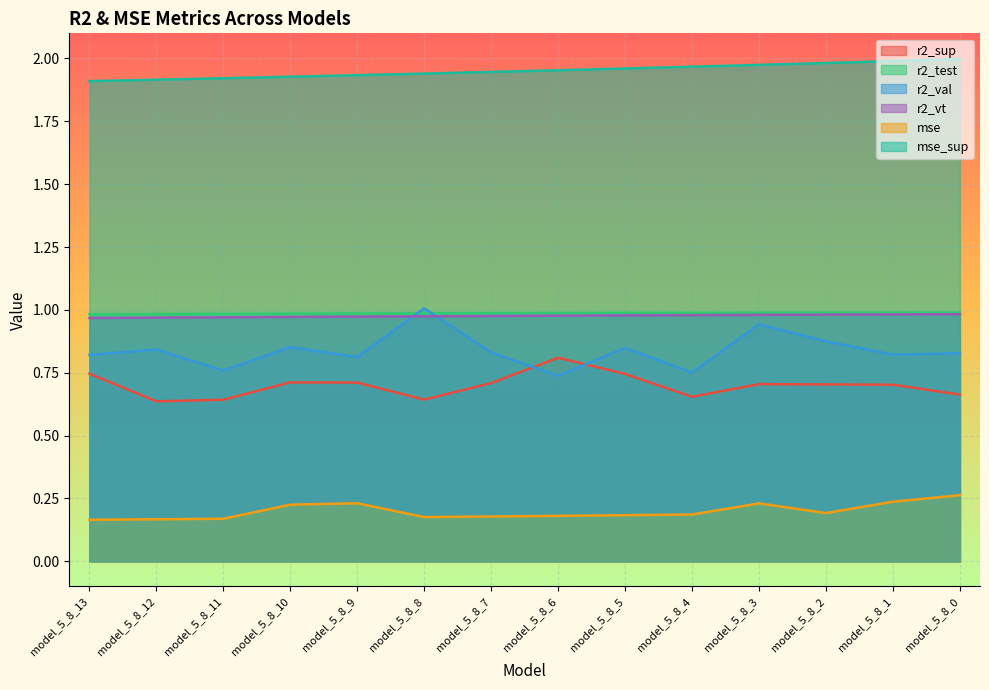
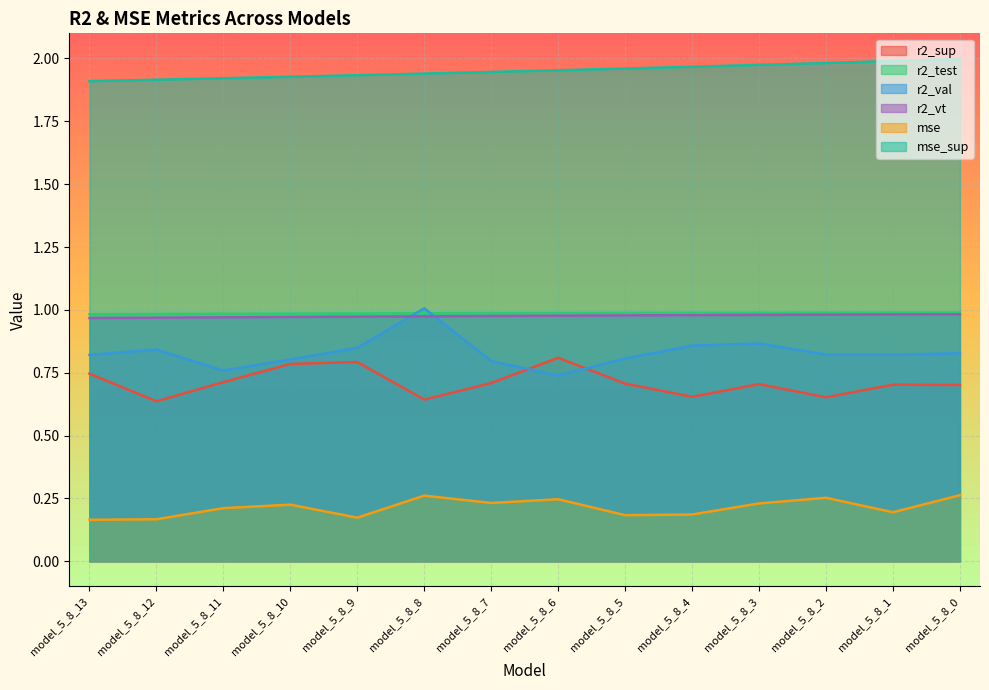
r2_sup, model_5_8_11: 0.64 -> 0.71
mse, model_5_8_11: 0.17 -> 0.21
r2_sup, model_5_8_10: 0.71 -> 0.78
r2_val, model_5_8_10: 0.85 -> 0.80
r2_sup, model_5_8_9: 0.71 -> 0.79
r2_val, model_5_8_9: 0.81 -> 0.85
mse, model_5_8_9: 0.23 -> 0.17
mse, model_5_8_8: 0.18 -> 0.26
r2_val, model_5_8_7: 0.83 -> 0.80
mse, model_5_8_7: 0.18 -> 0.23
mse, model_5_8_6: 0.18 -> 0.25
r2_sup, model_5_8_5: 0.75 -> 0.71
r2_val, model_5_8_5: 0.85 -> 0.81
r2_val, model_5_8_4: 0.75 -> 0.86
r2_val, model_5_8_3: 0.94 -> 0.87
r2_sup, model_5_8_2: 0.70 -> 0.65
r2_val, model_5_8_2: 0.87 -> 0.82
mse, model_5_8_2: 0.19 -> 0.25
mse, model_5_8_1: 0.24 -> 0.20
r2_sup, model_5_8_0: 0.66 -> 0.70
